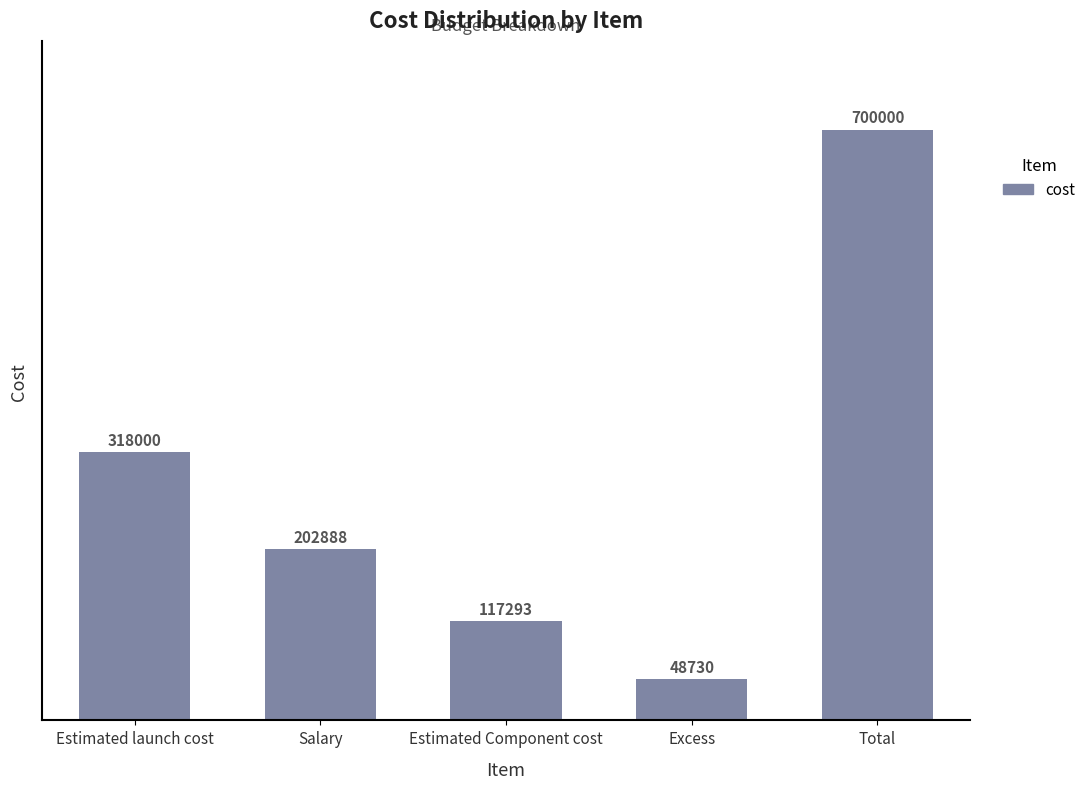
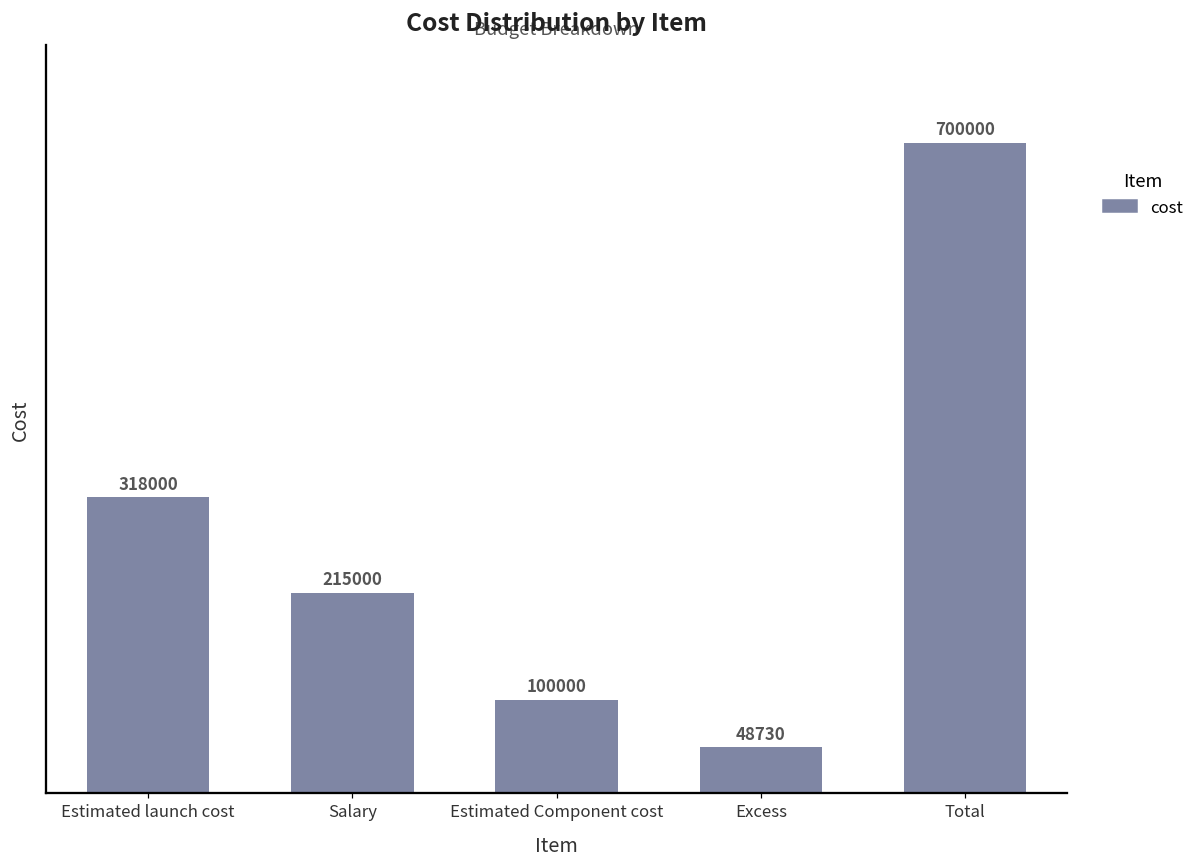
Salary: 202888 -> 215000
Estimated Component cost: 117293 -> 100000
